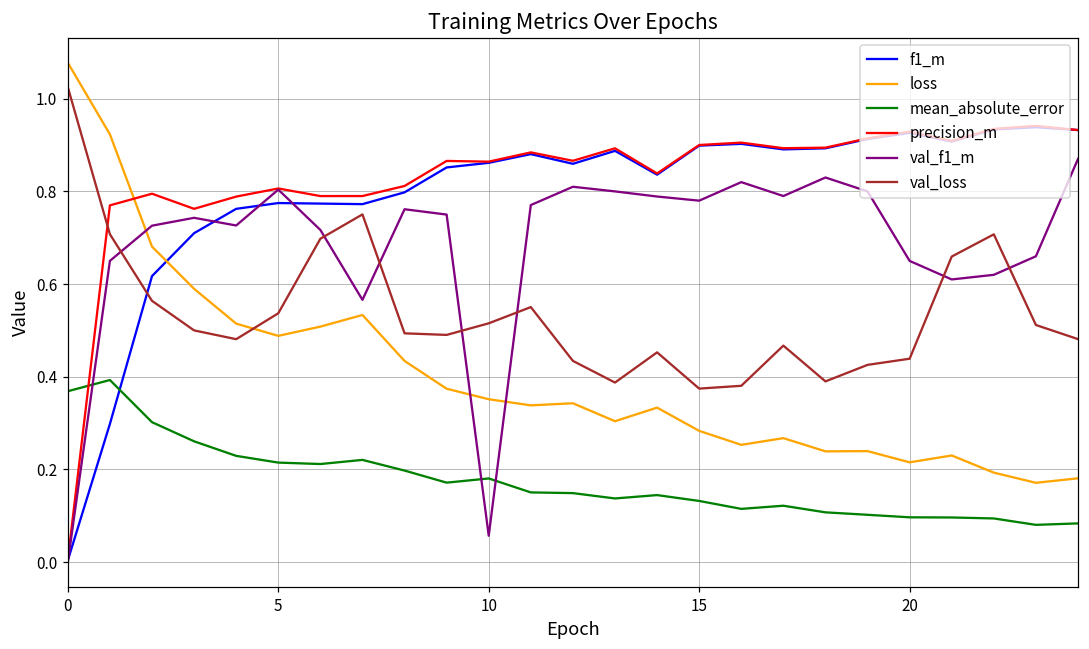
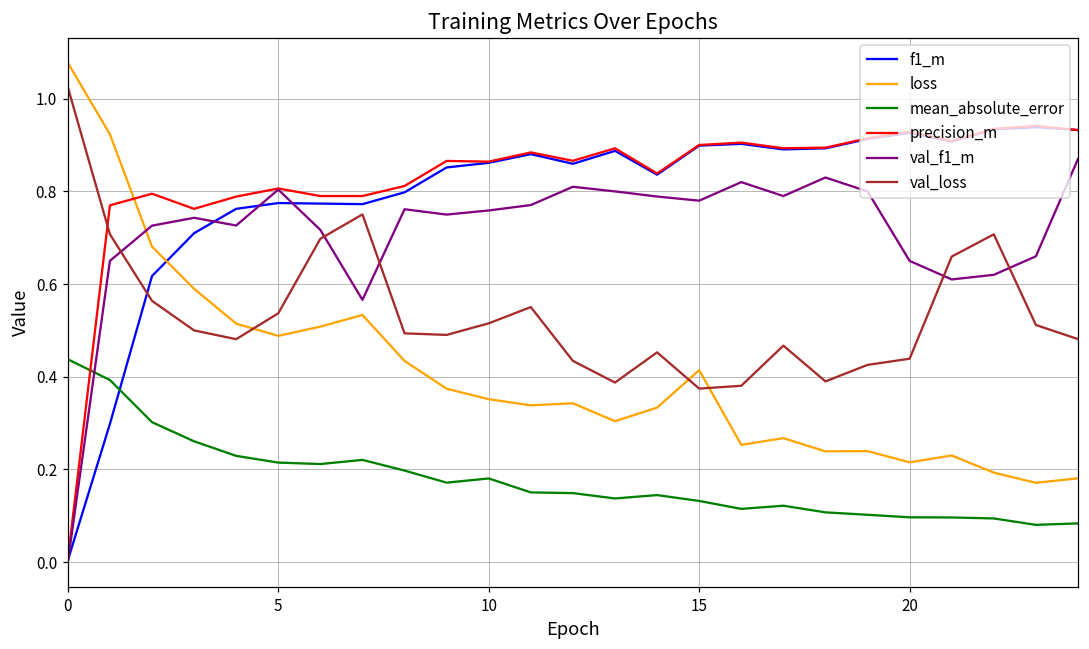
mean_absolute_error, 0: 0.37 -> 0.44
val_f1_m, 10: 0.06 -> 0.76
loss, 15: 0.28 -> 0.41
